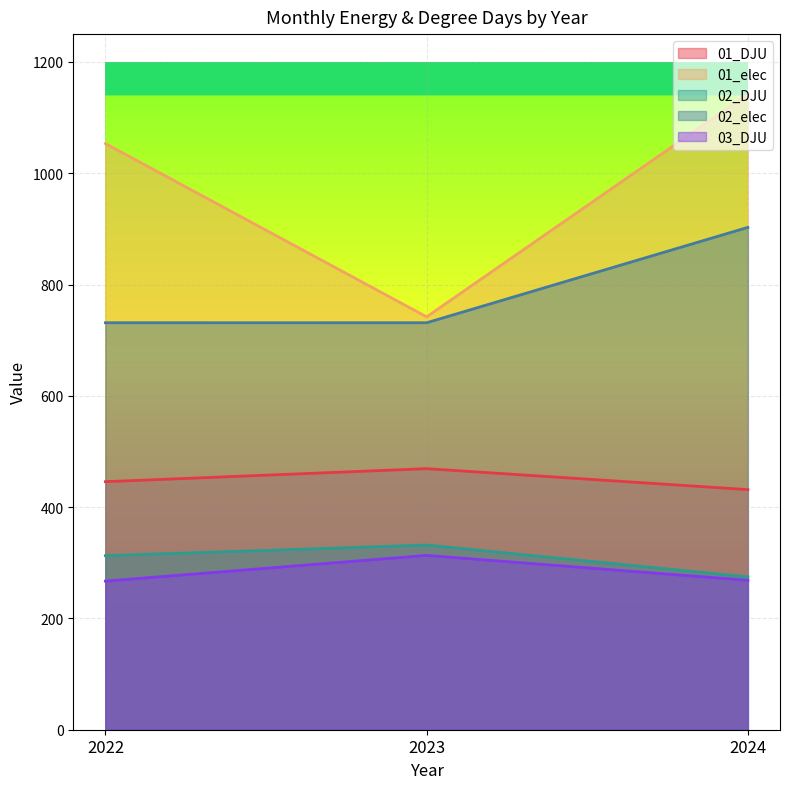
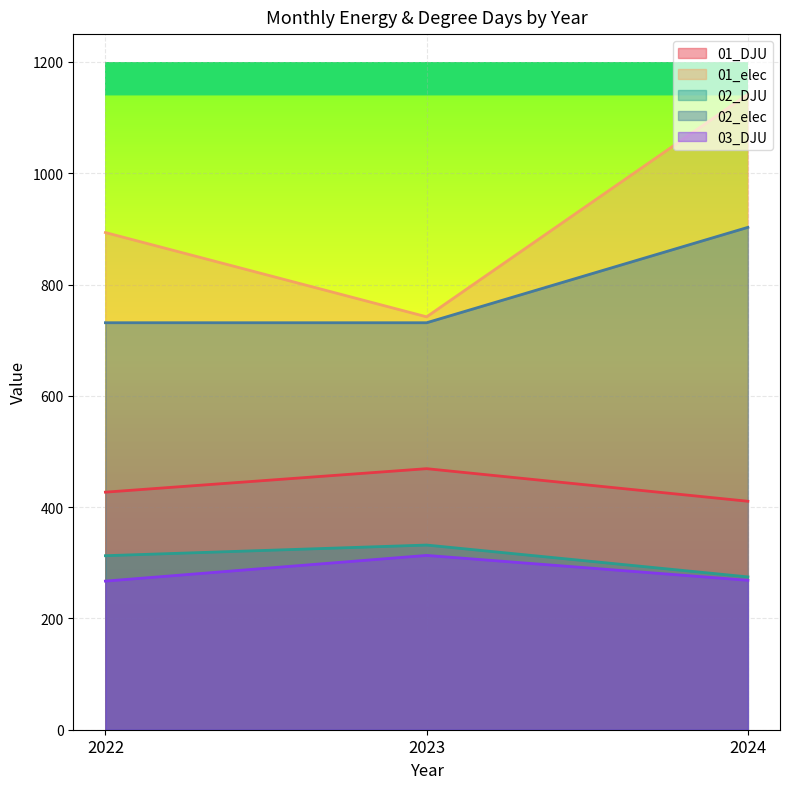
01_DJU, 2022: 450 -> 430
01_elec, 2022: 1050 -> 890
01_DJU, 2024: 430 -> 410
